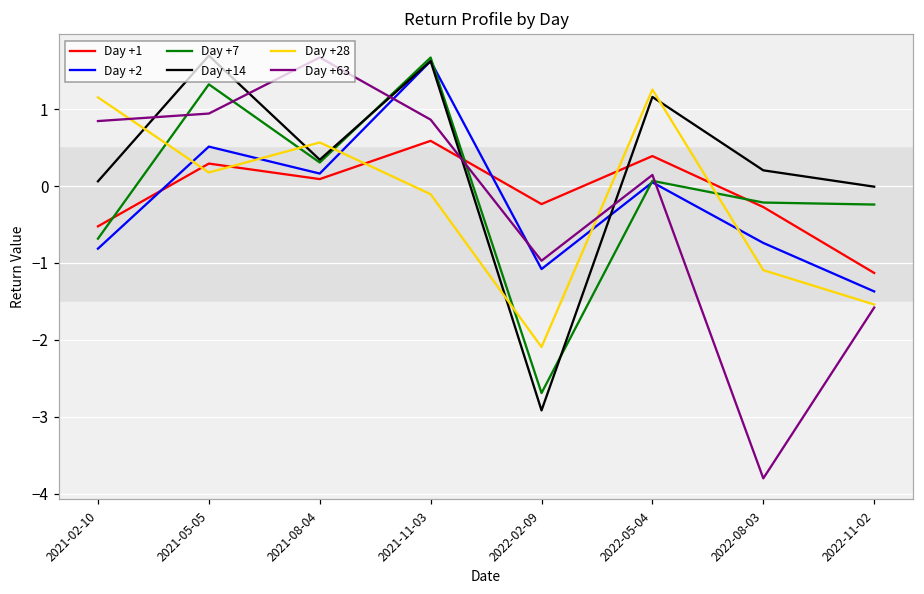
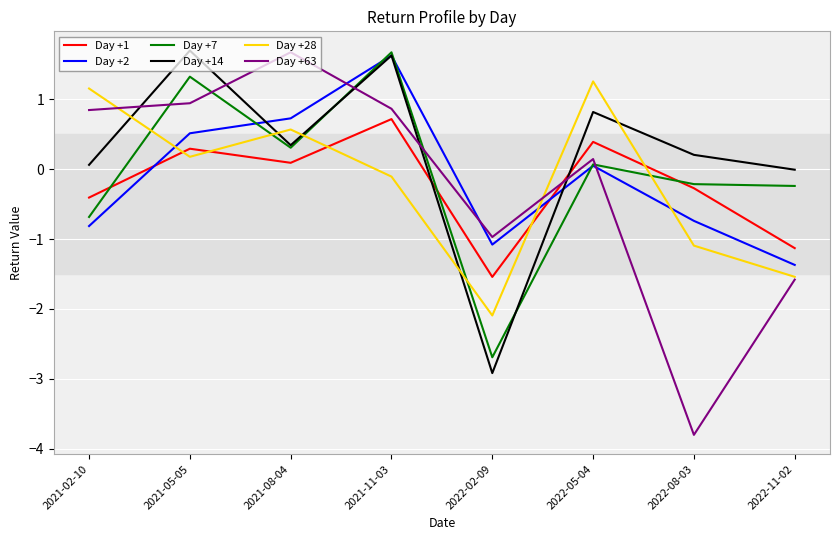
Day +1, 2021-02-10: -0.5 -> -0.4
Day +2, 2021-08-04: 0.2 -> 0.7
Day +1, 2021-11-03: 0.6 -> 0.7
Day +1, 2022-02-09: -0.2 -> -1.5
Day +14, 2022-05-04: 1.2 -> 0.8
